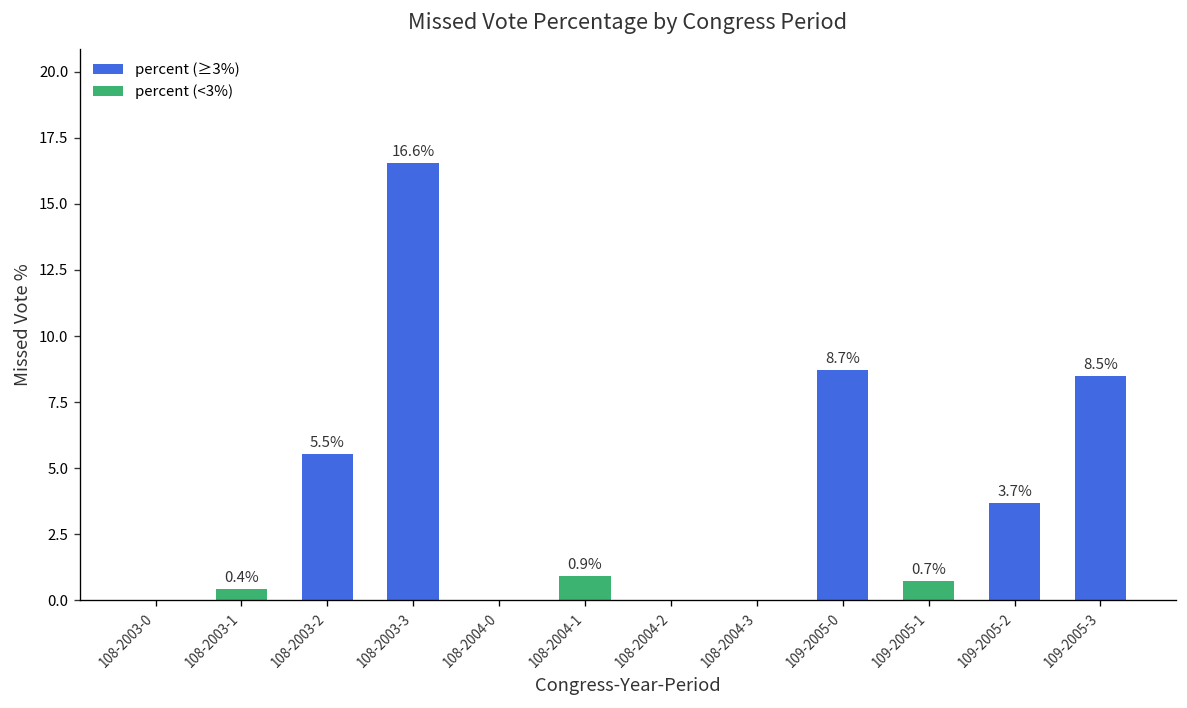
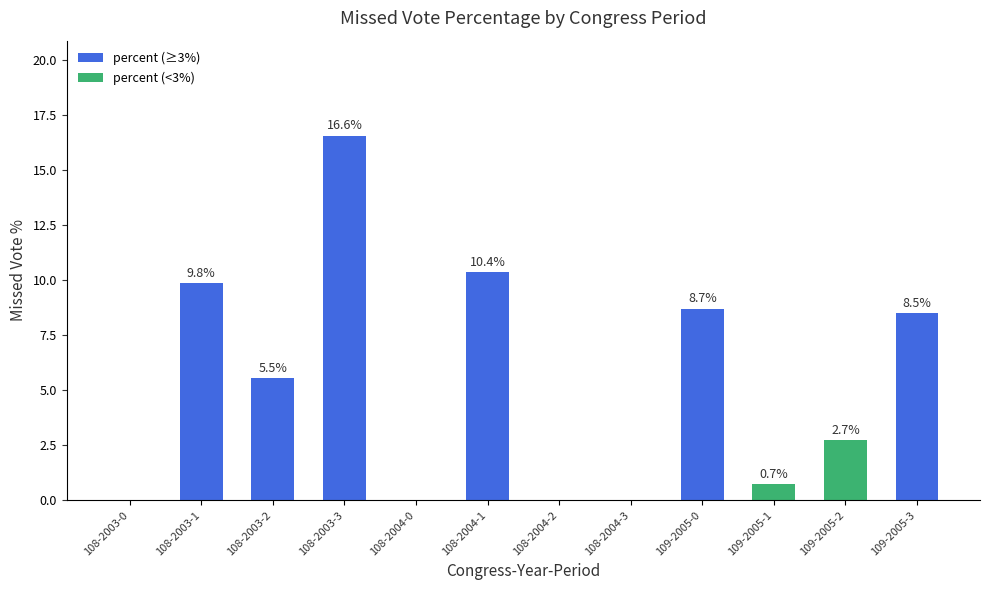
108-2003-1: 0.4% -> 9.8%
108-2004-1: 0.9% -> 10.4%
109-2005-2: 3.7% -> 2.7%
